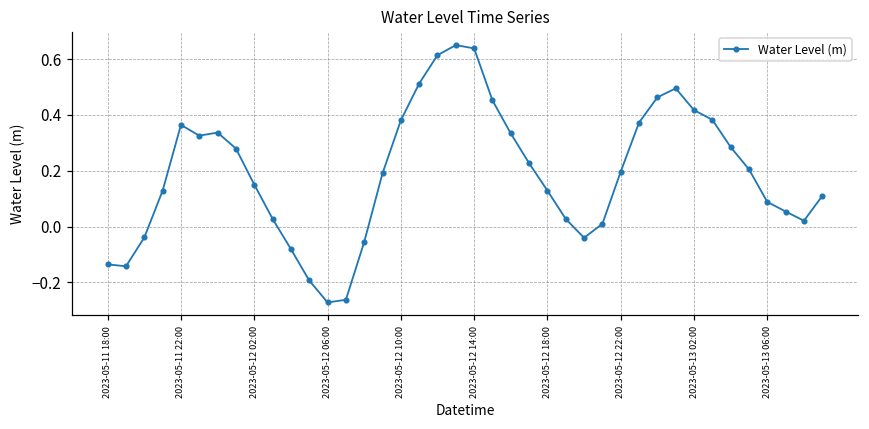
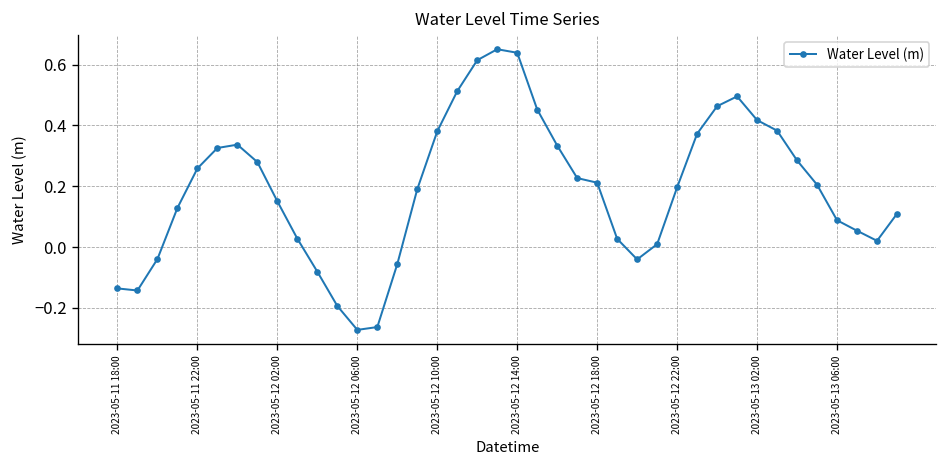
2023-05-11 22:00: 0.36 -> 0.26
2023-05-12 18:00: 0.13 -> 0.21
